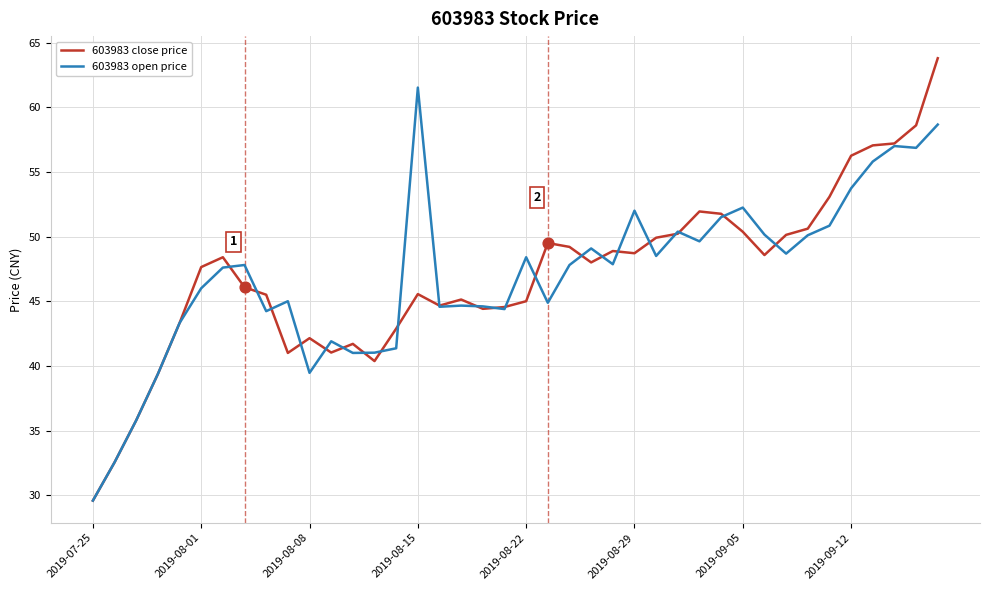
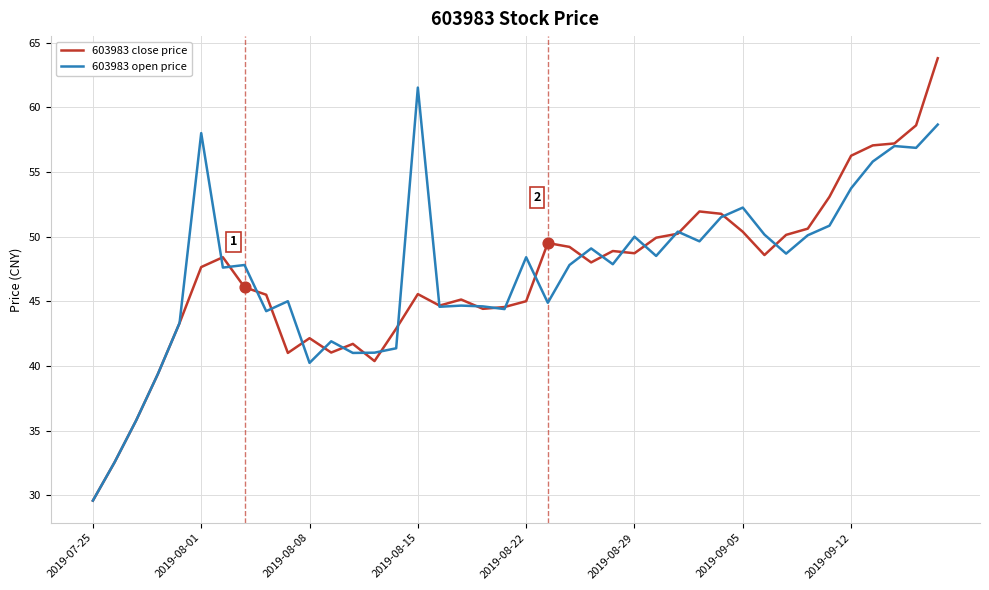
603983 open price, 2019-08-01: 46 -> 58
603983 open price, 2019-08-08: 39.5 -> 40.2
603983 open price, 2019-08-29: 52.0 -> 50.0
